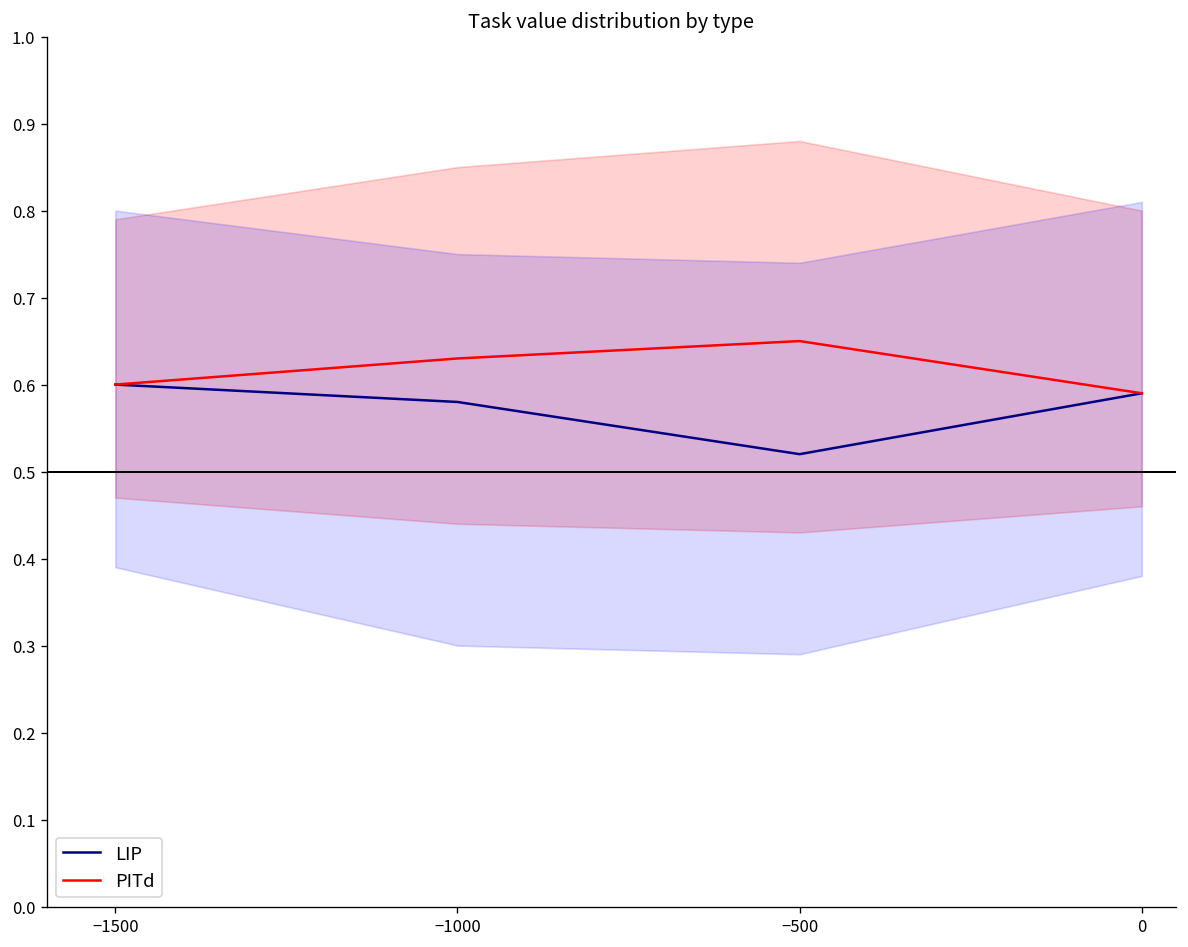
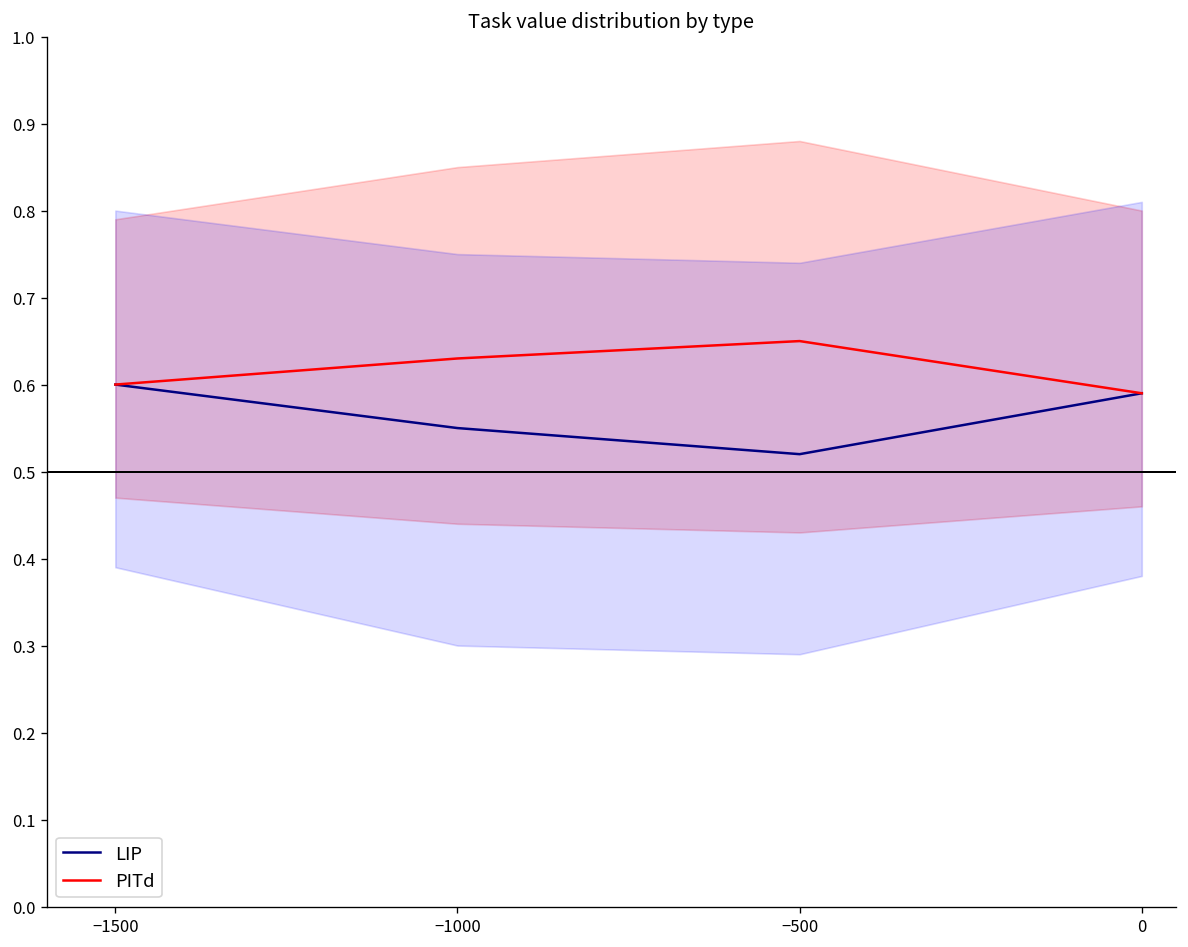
LIP, −1000: 0.58 -> 0.55
